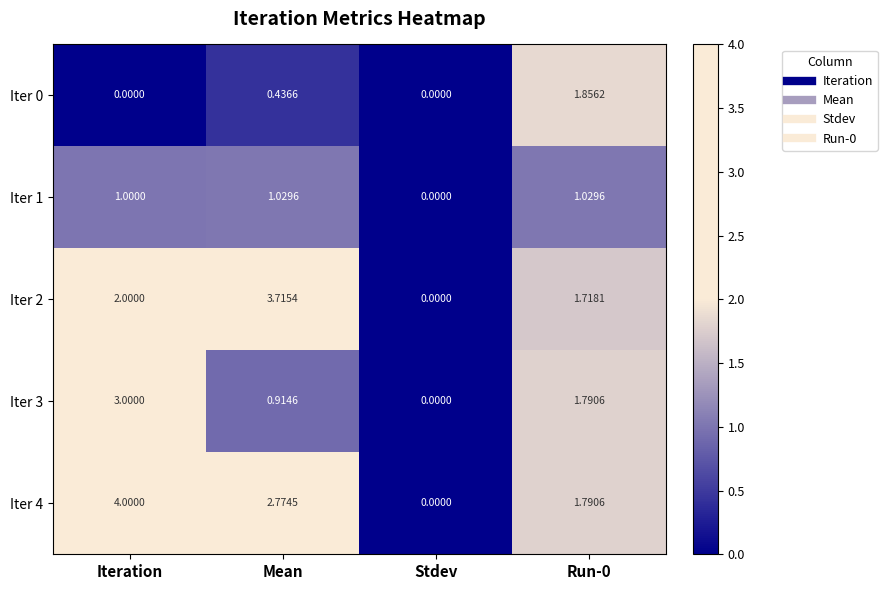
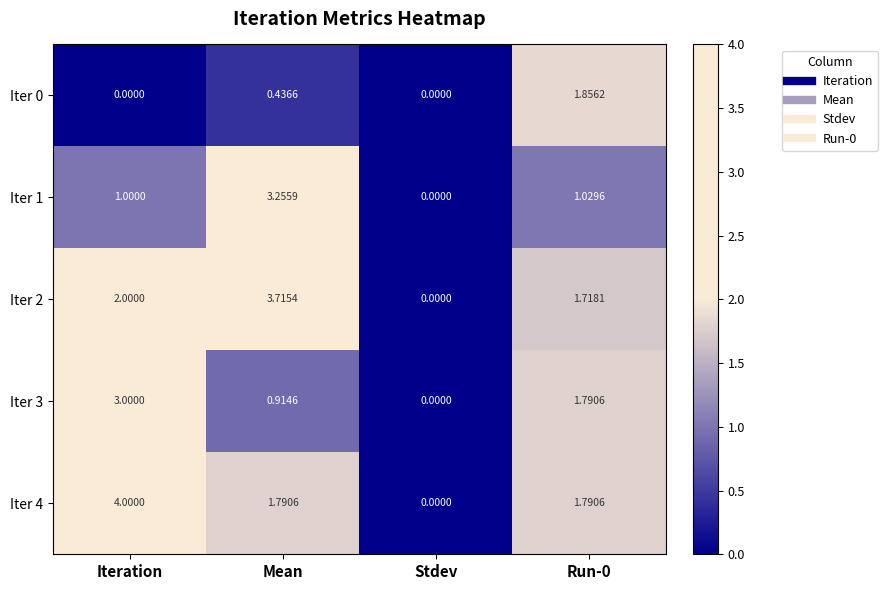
Iter 1, Mean: 1.0296 -> 3.2559
Iter 4, Mean: 2.7745 -> 1.7906
